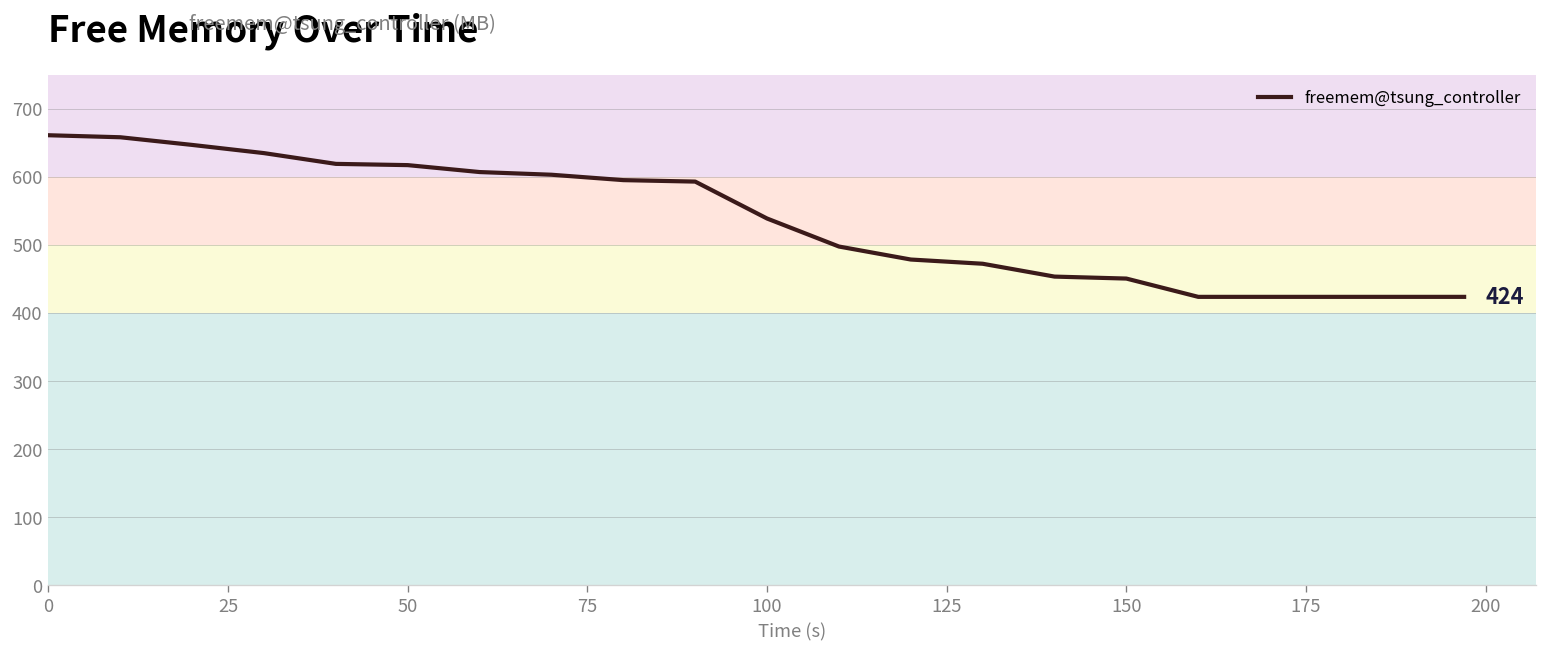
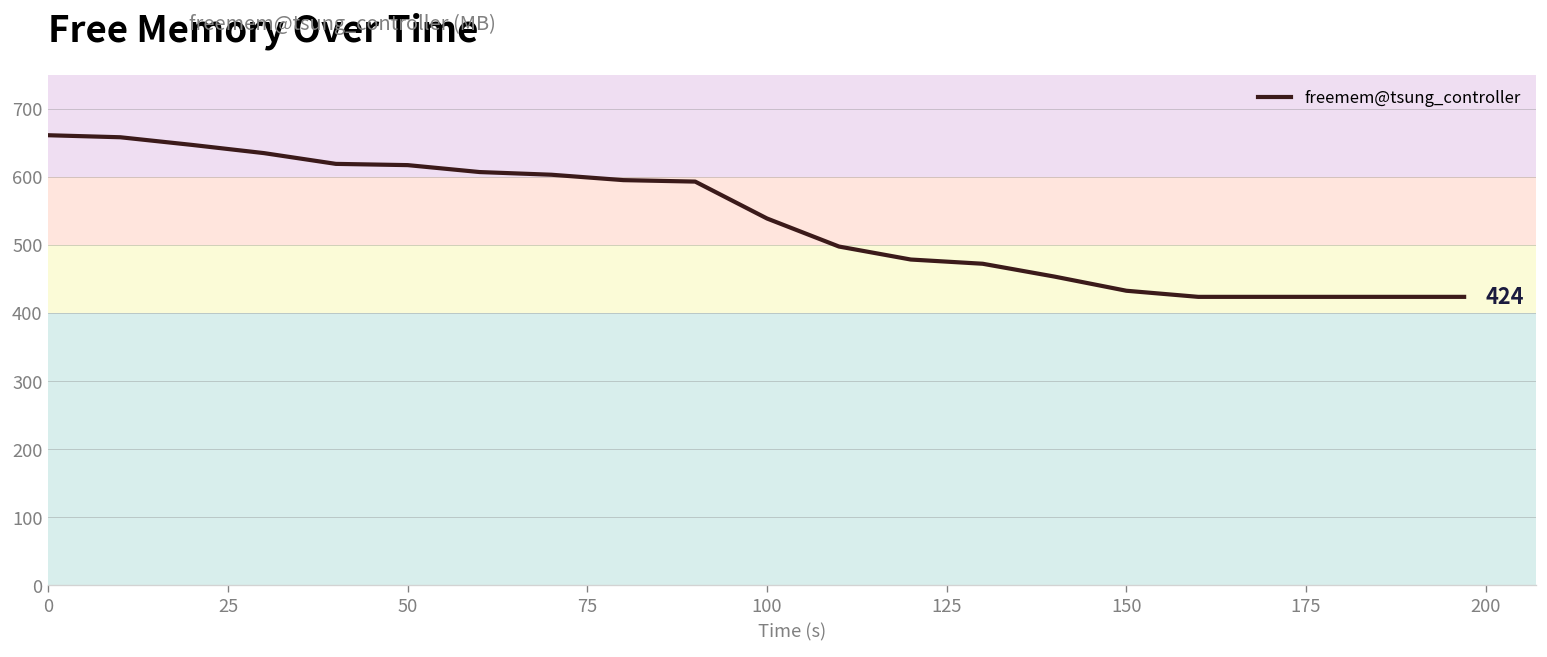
150: 450 -> 430
